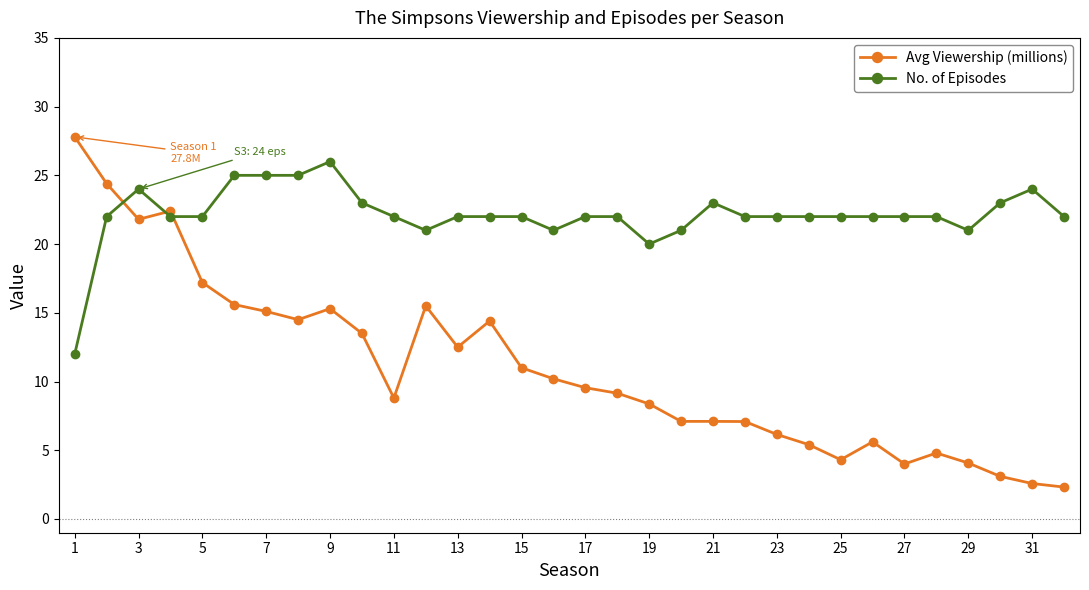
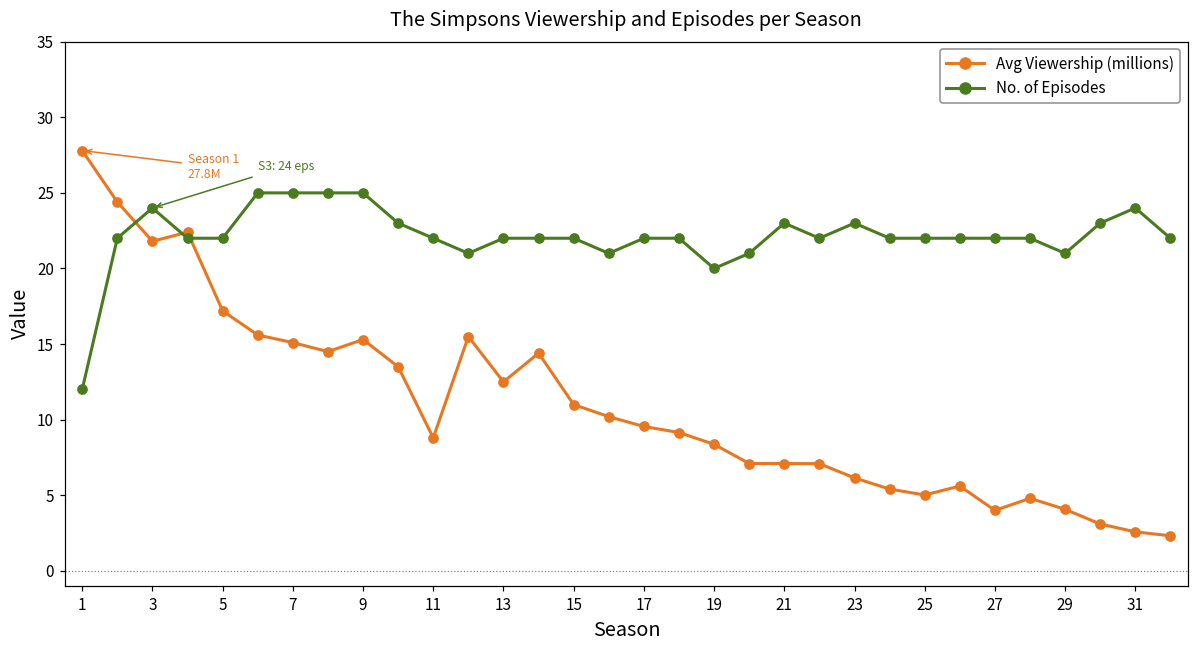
No. of Episodes, 9: 26 -> 25
No. of Episodes, 23: 22 -> 23
Avg Viewership (millions), 25: 4.3 -> 5.0
